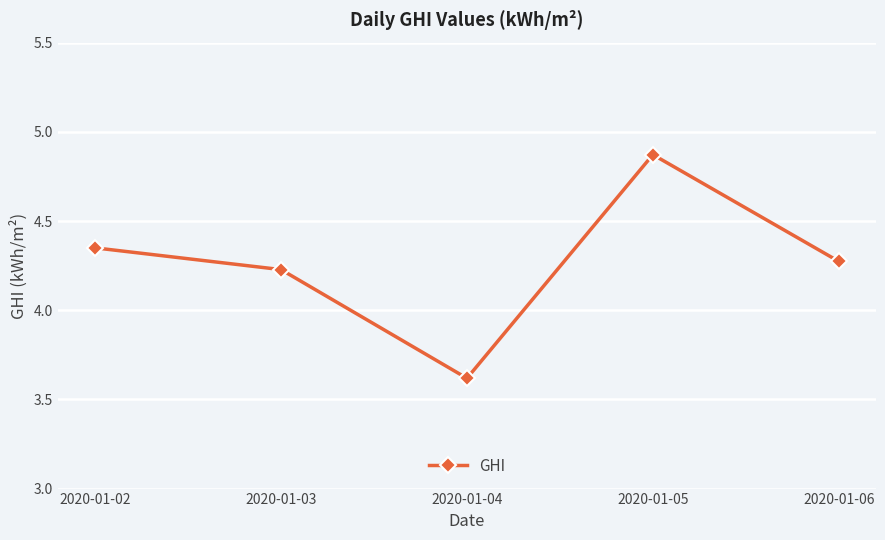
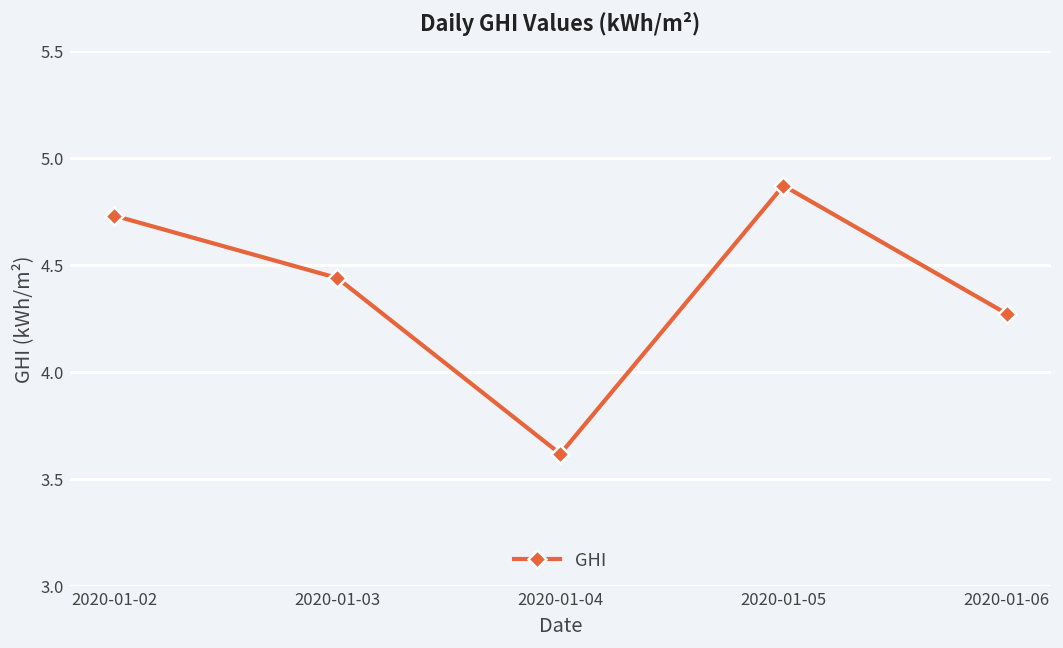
2020-01-02: 4.35 -> 4.73
2020-01-03: 4.23 -> 4.44
